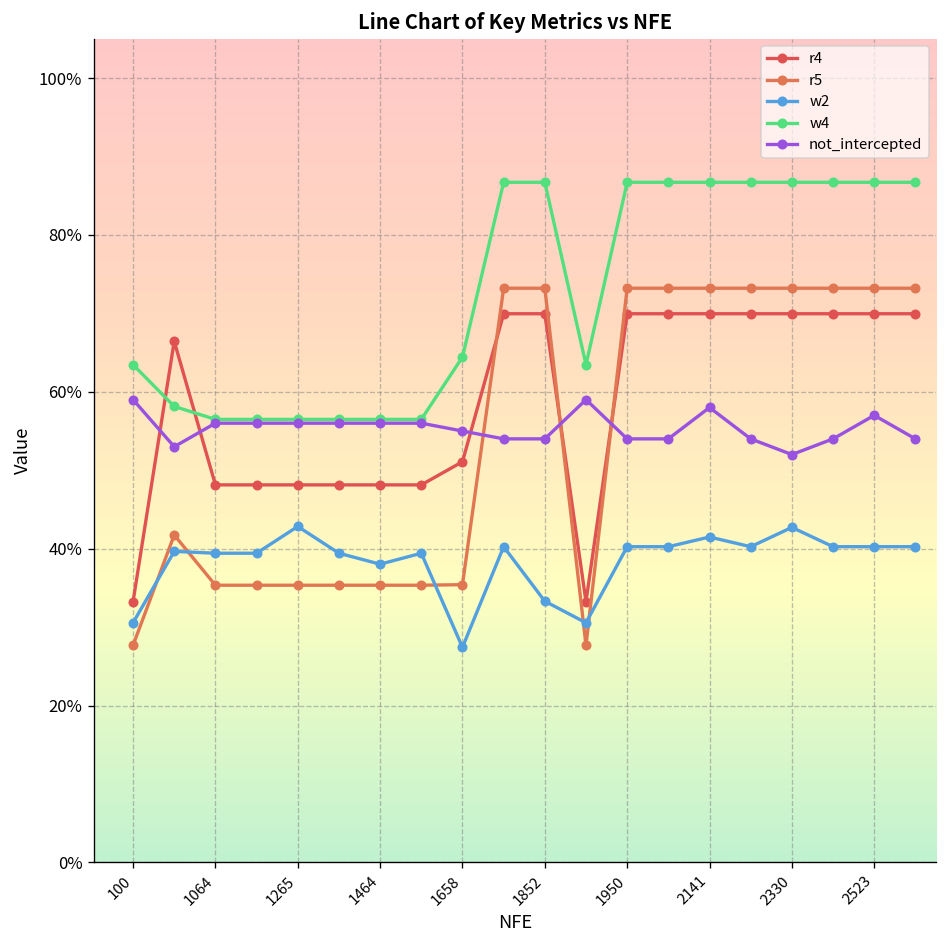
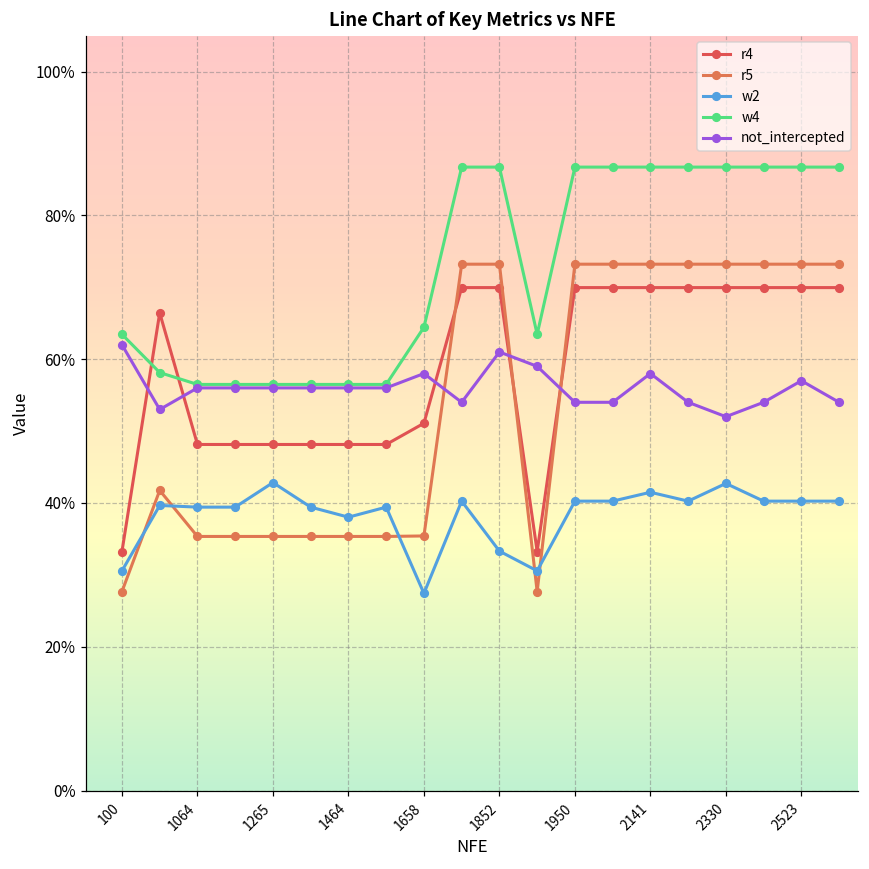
not_intercepted, 100: 59% -> 62%
not_intercepted, 1658: 55% -> 58%
not_intercepted, 1852: 54% -> 61%
